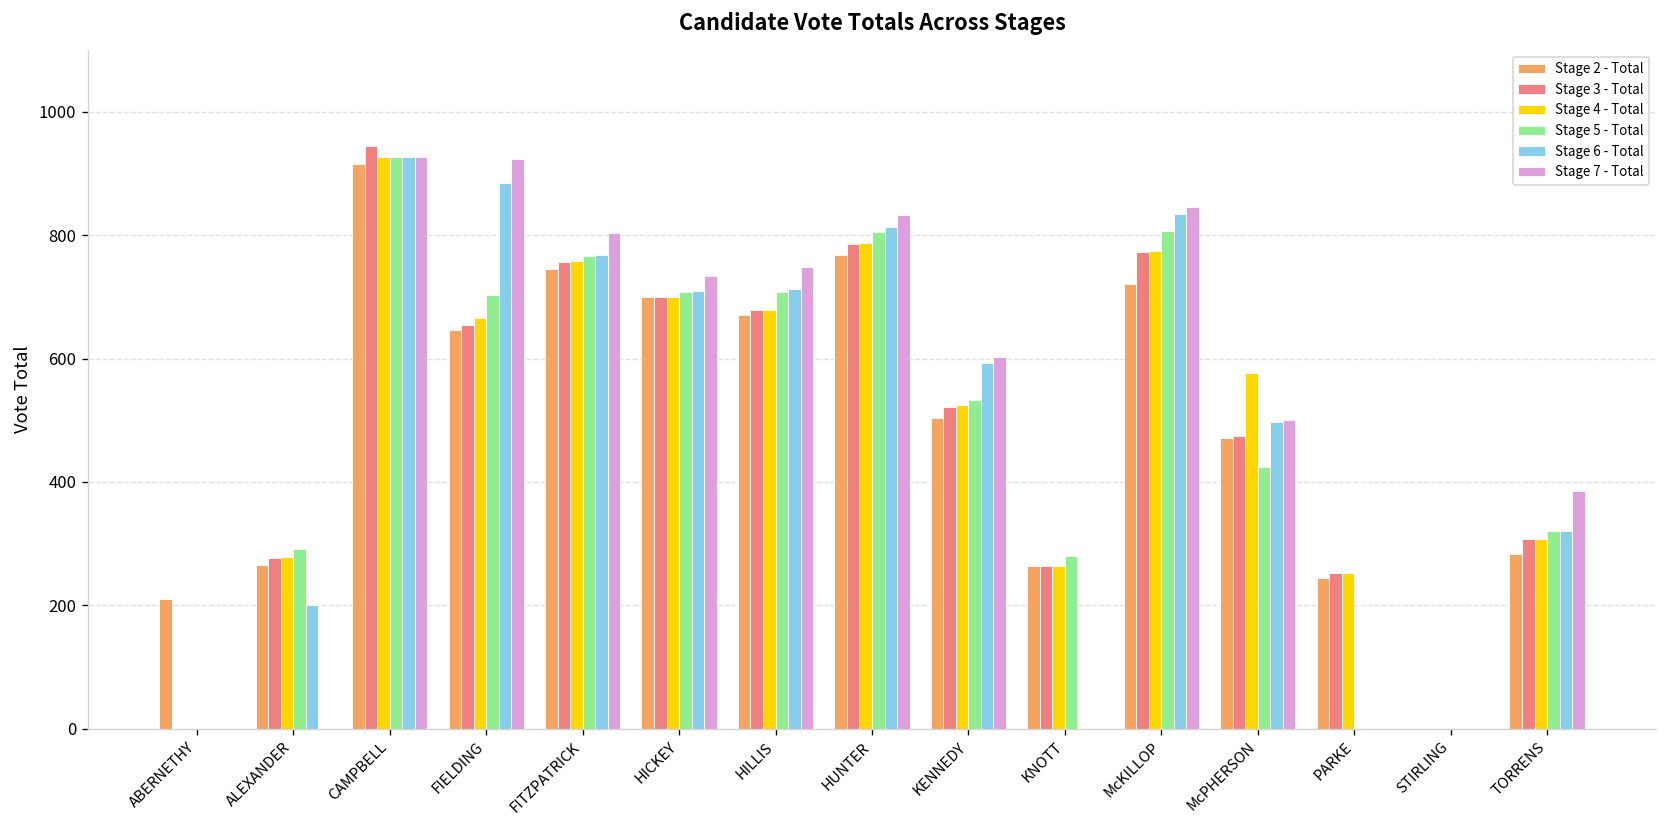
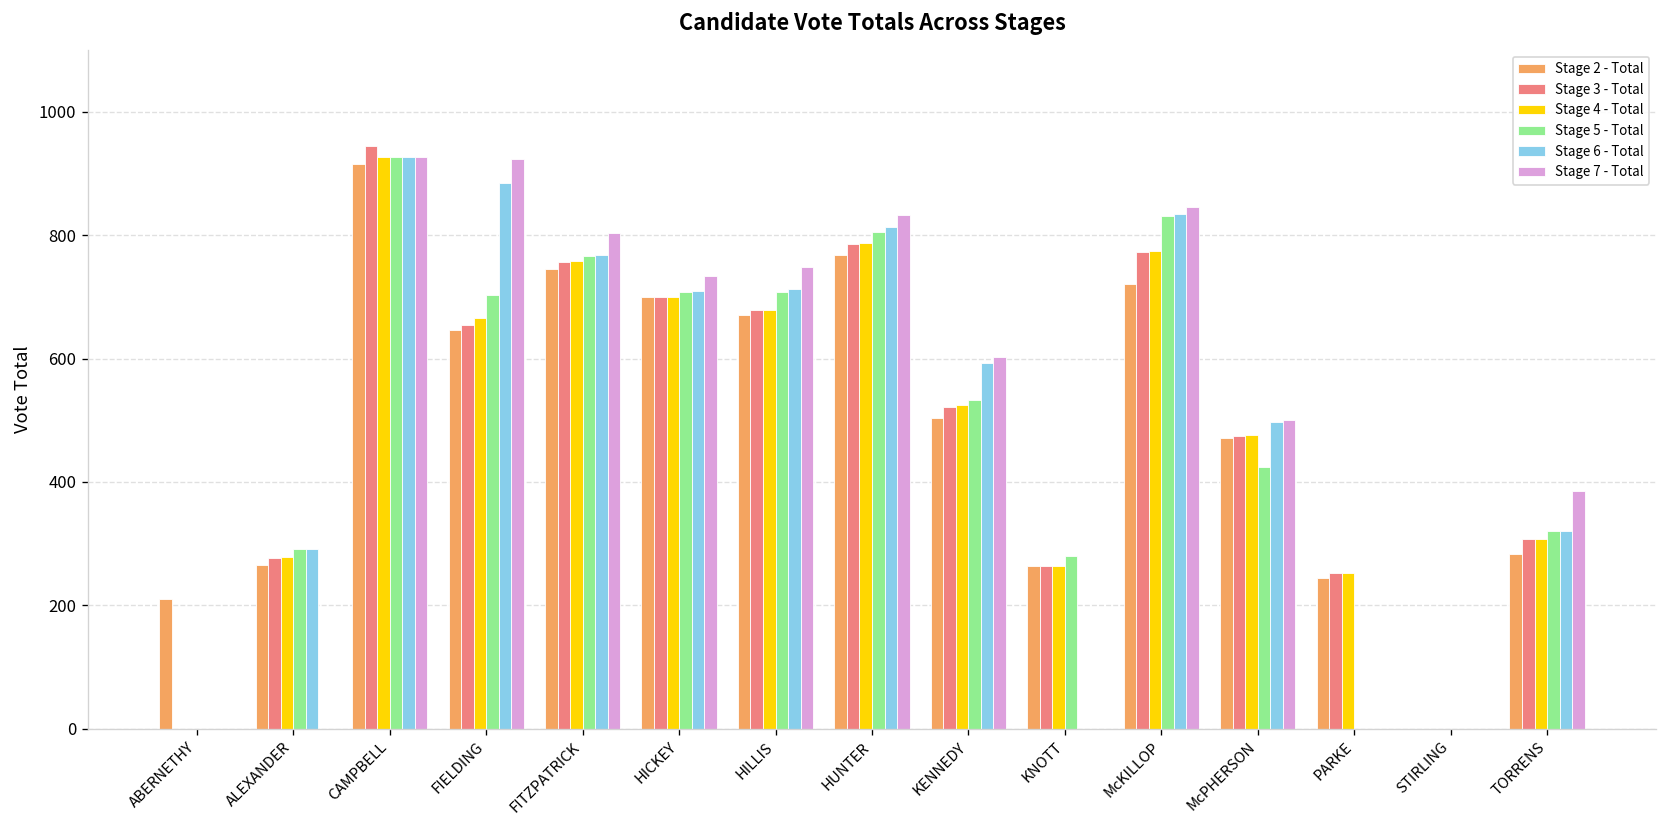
Stage 6 - Total, ALEXANDER: 200 -> 290
Stage 5 - Total, McKILLOP: 810 -> 830
Stage 4 - Total, McPHERSON: 580 -> 480
